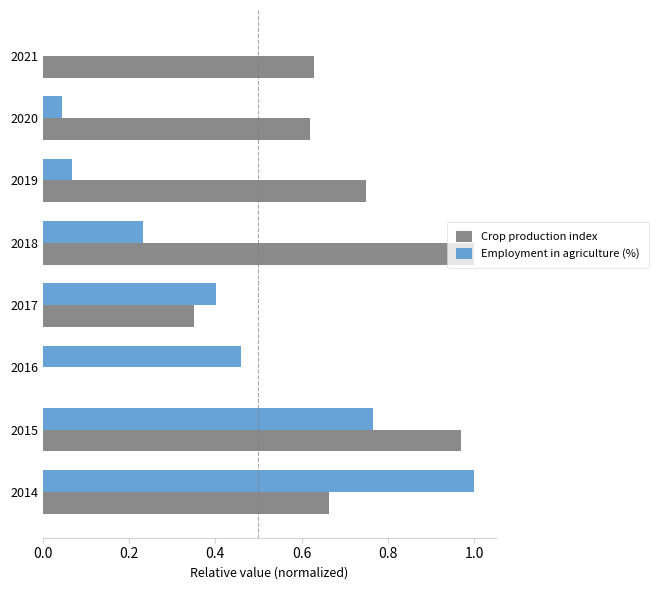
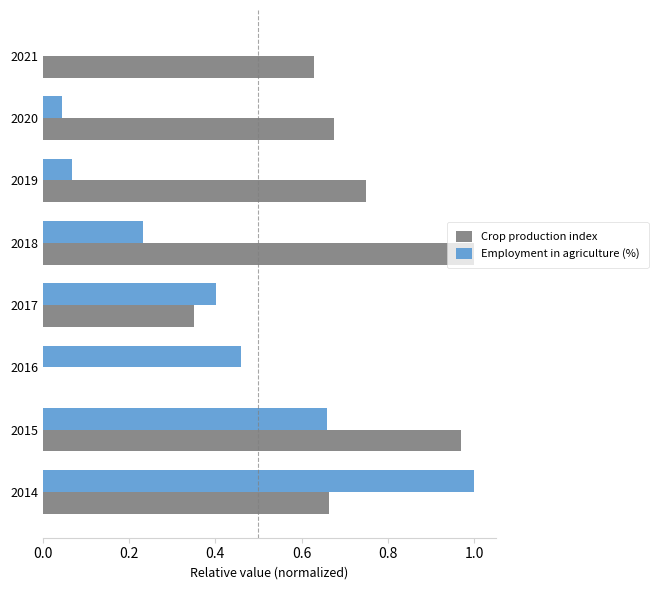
Crop production index, 2020: 0.62 -> 0.68
Employment in agriculture (%), 2015: 0.76 -> 0.66
